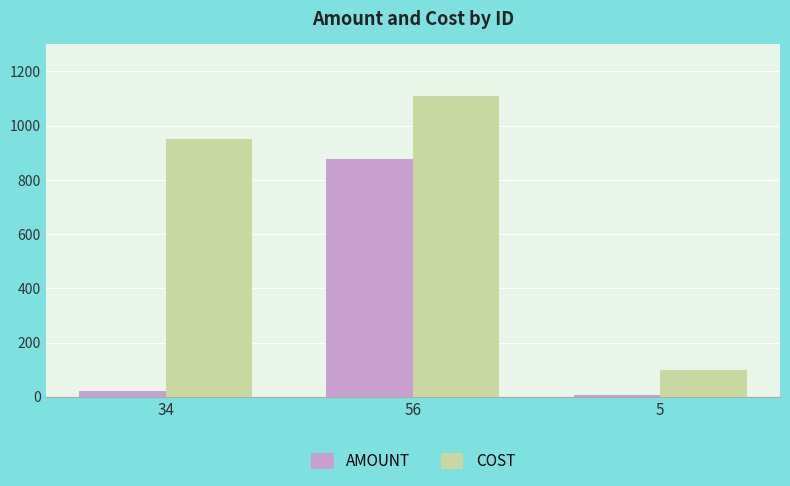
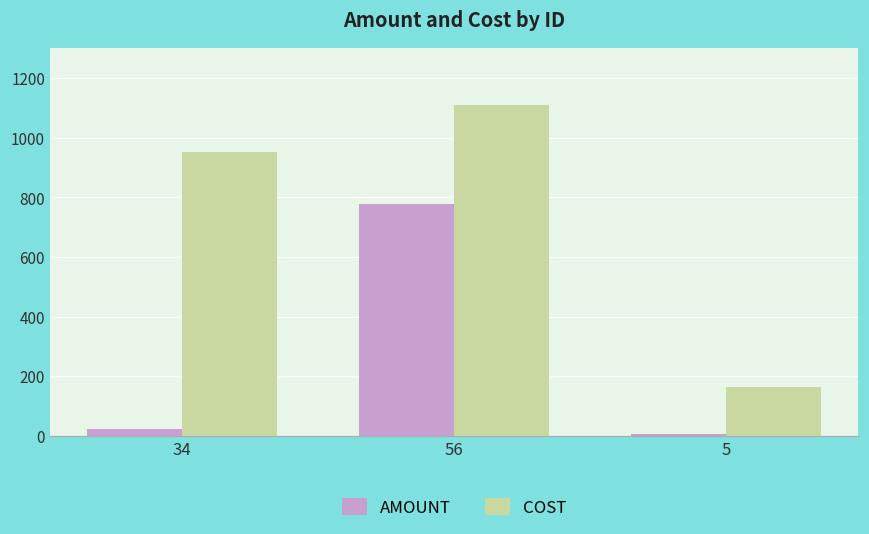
AMOUNT, 56: 880 -> 780
COST, 5: 100 -> 160
